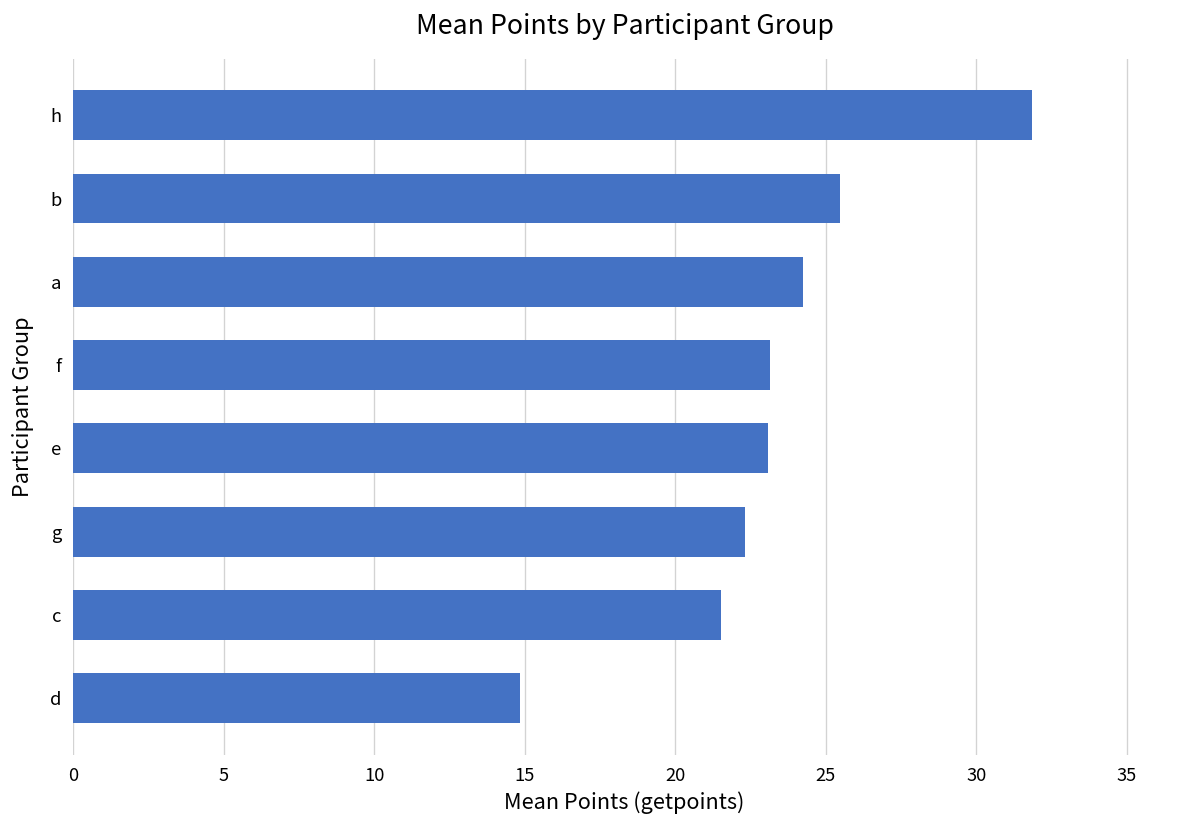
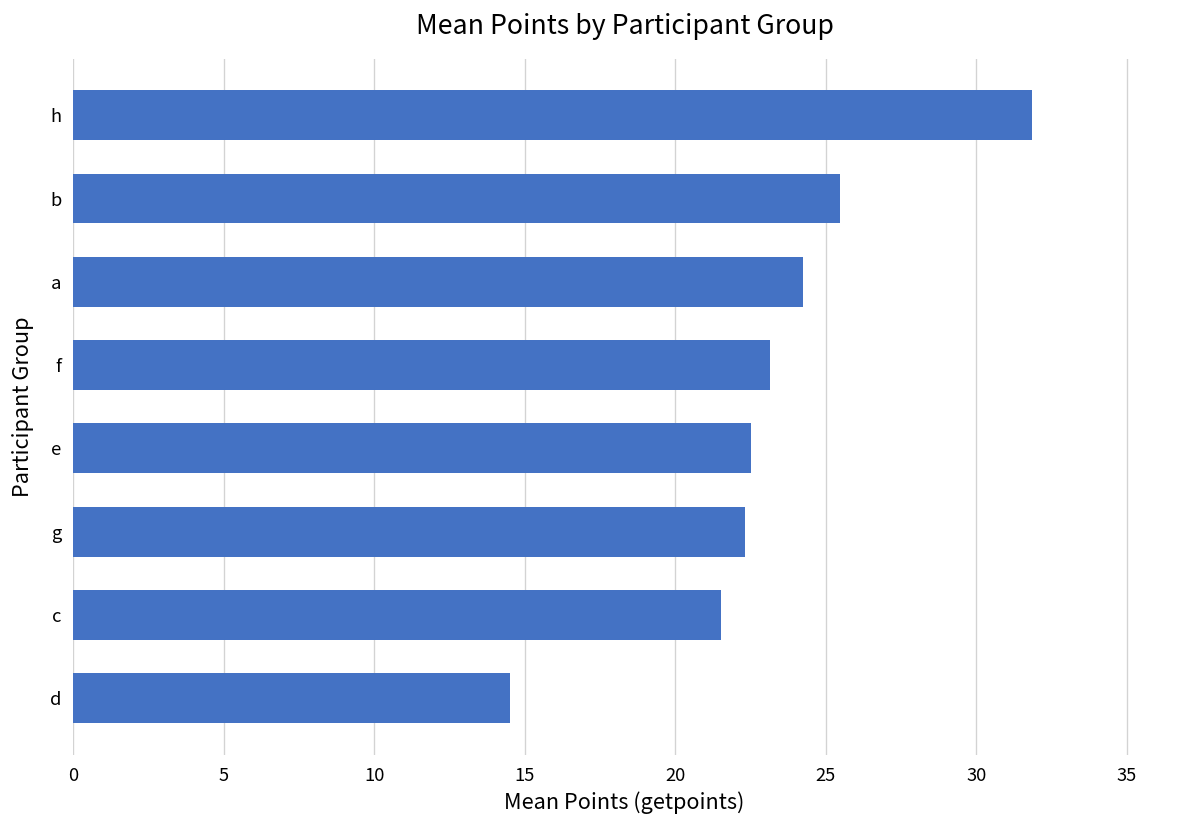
e: 23.1 -> 22.5
d: 14.8 -> 14.5
